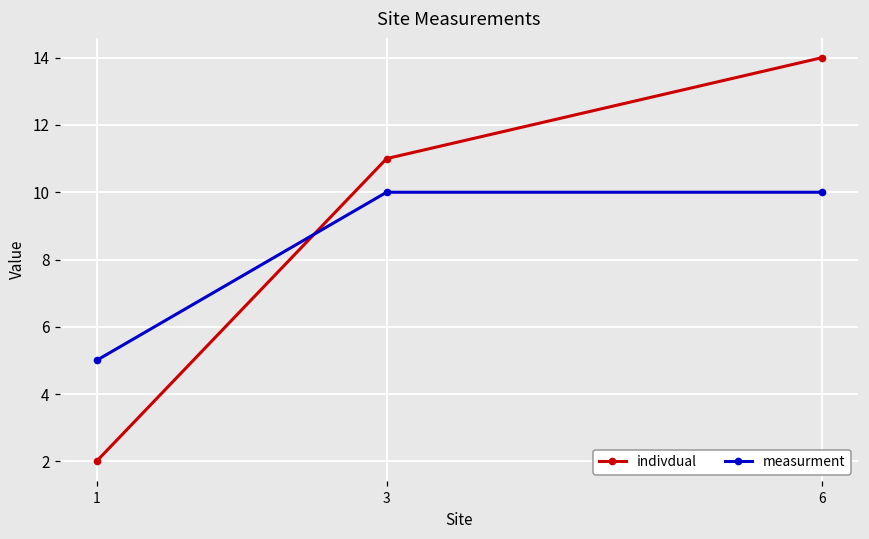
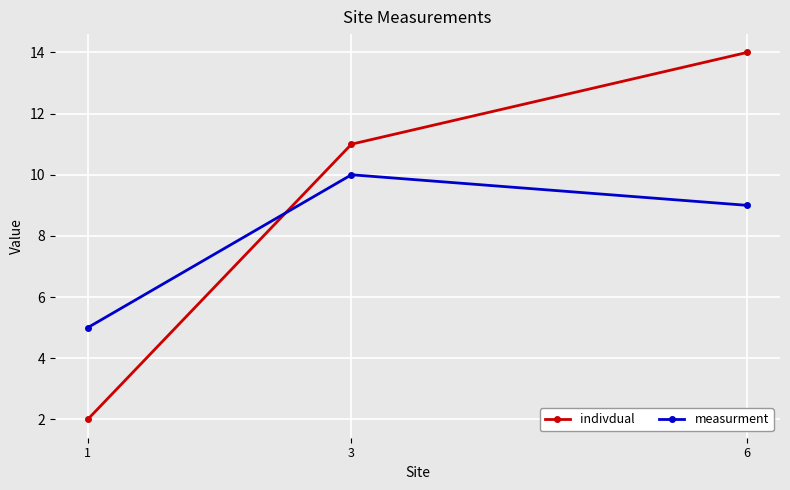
measurment, 6: 10 -> 9
